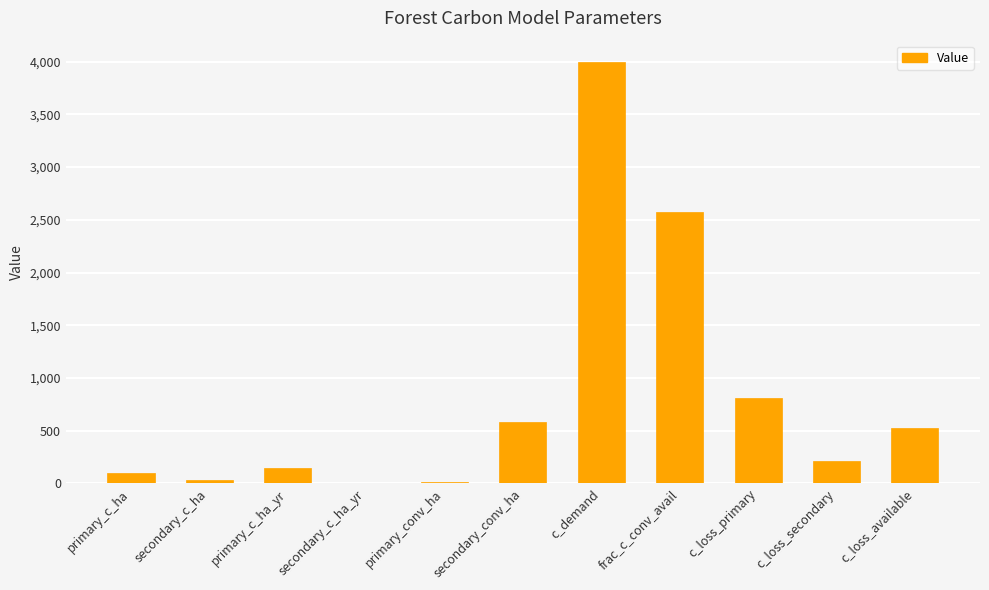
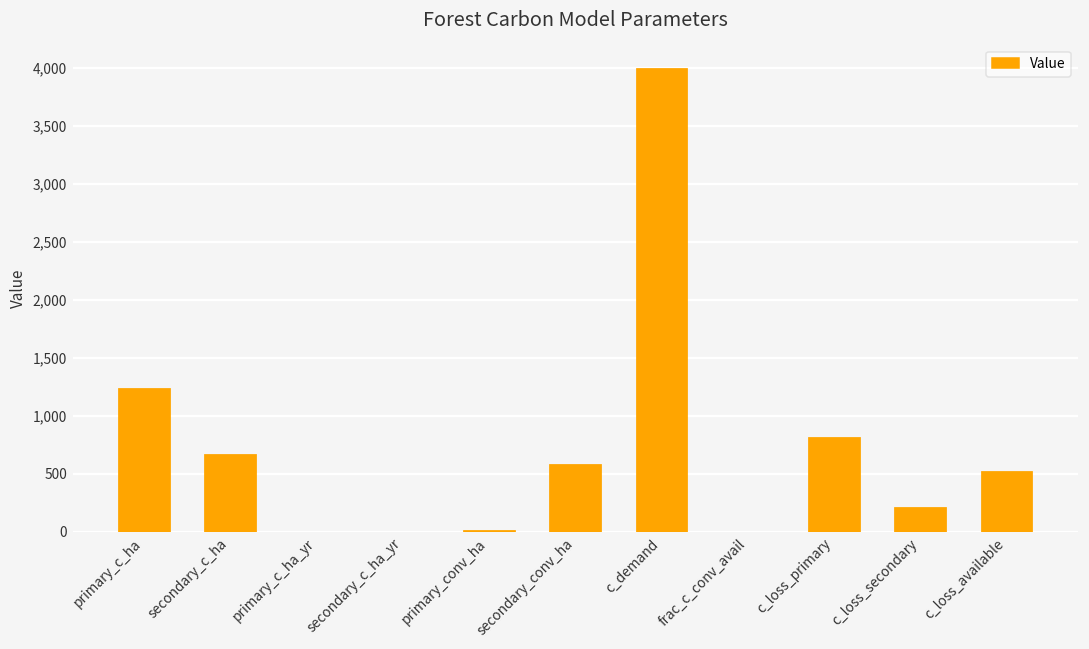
primary_c_ha: 100 -> 1,240
secondary_c_ha: 40 -> 670
primary_c_ha_yr: 150 -> 0
frac_c_conv_avail: 2,570 -> 0
